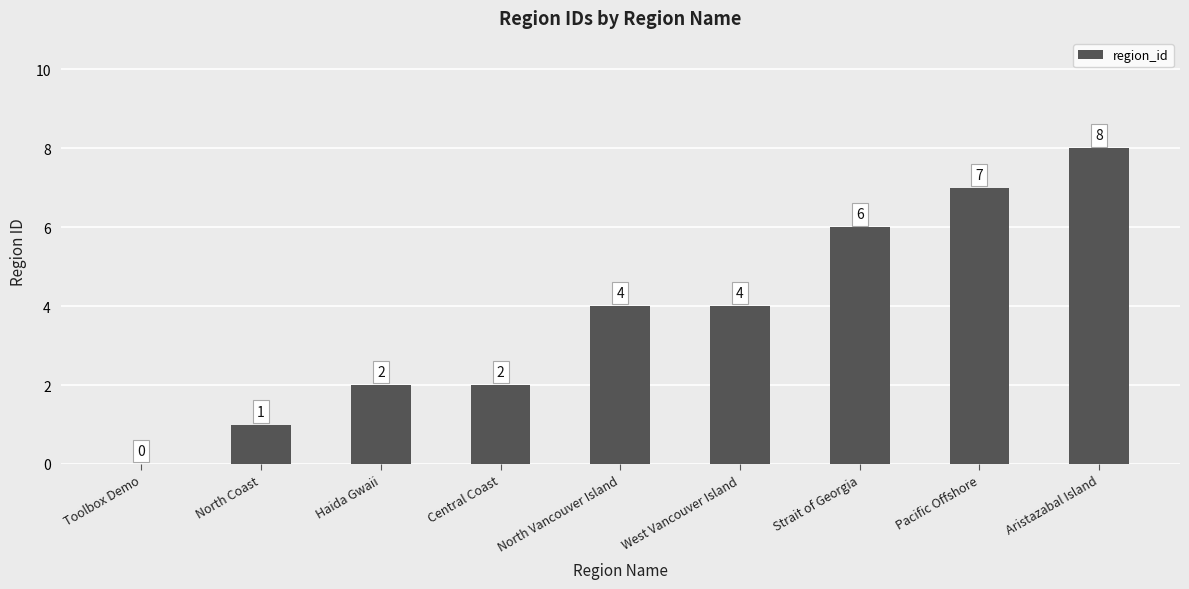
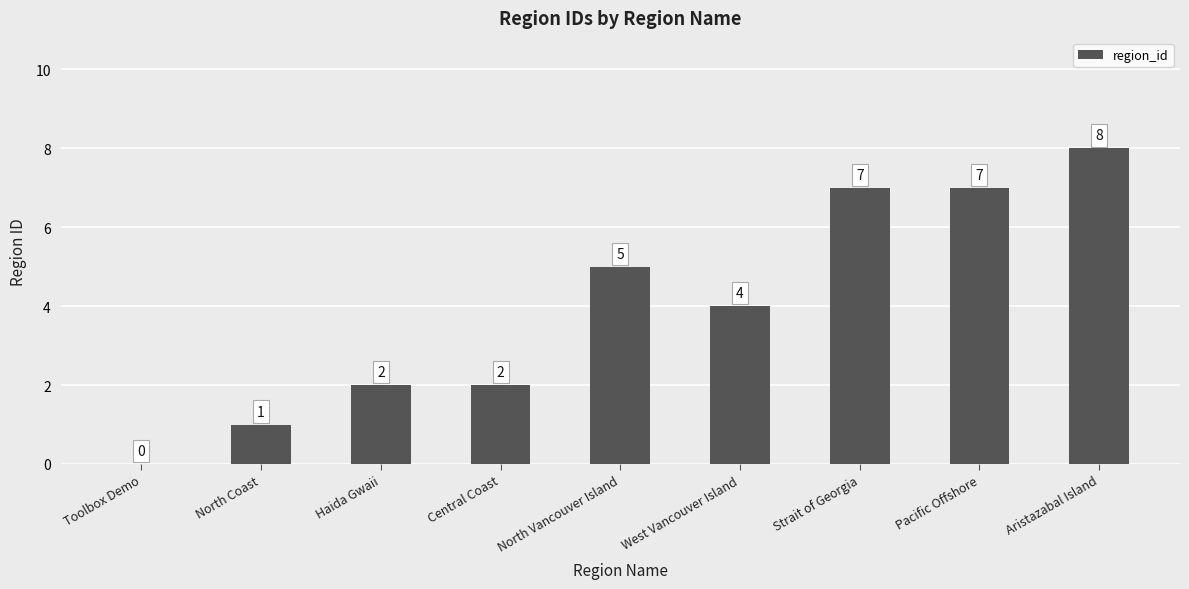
North Vancouver Island: 4 -> 5
Strait of Georgia: 6 -> 7
